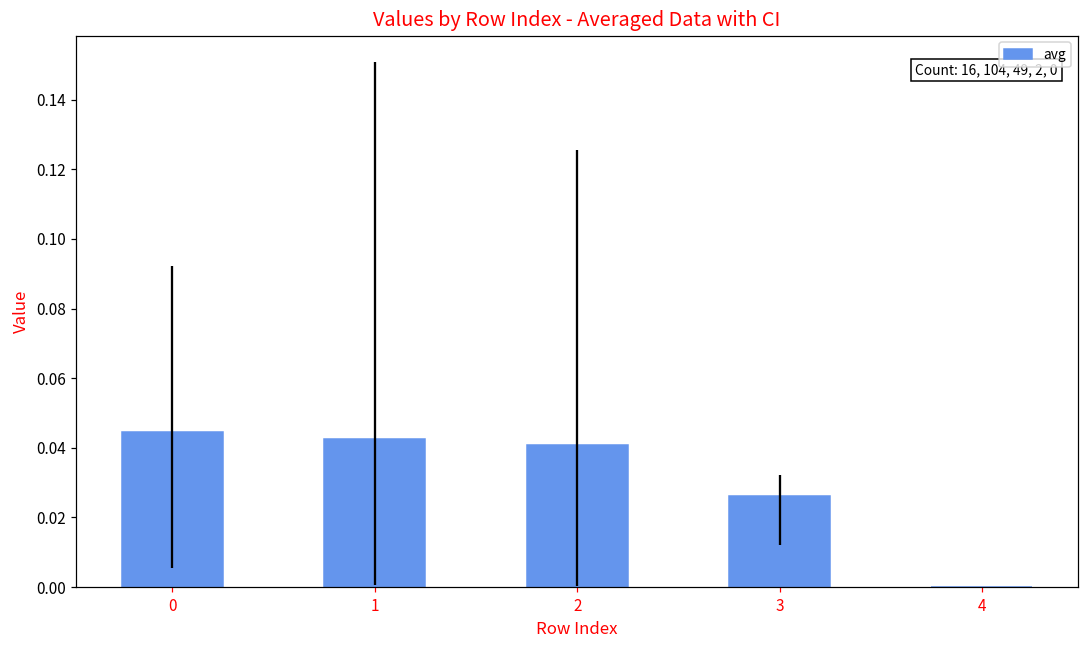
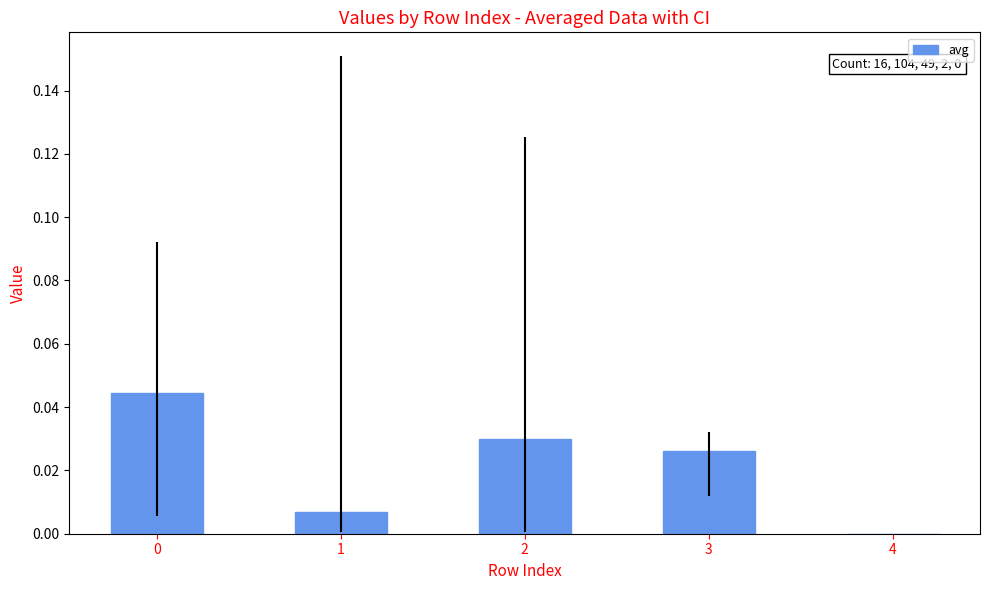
1: 0.042 -> 0.007
2: 0.041 -> 0.030
